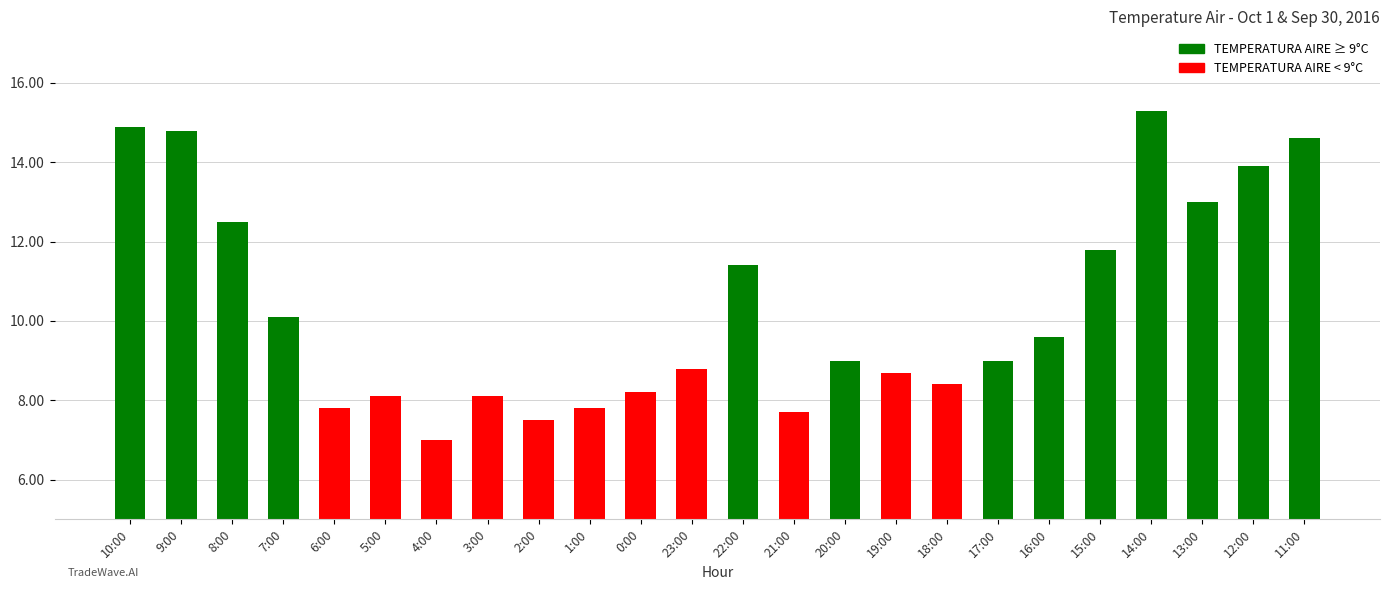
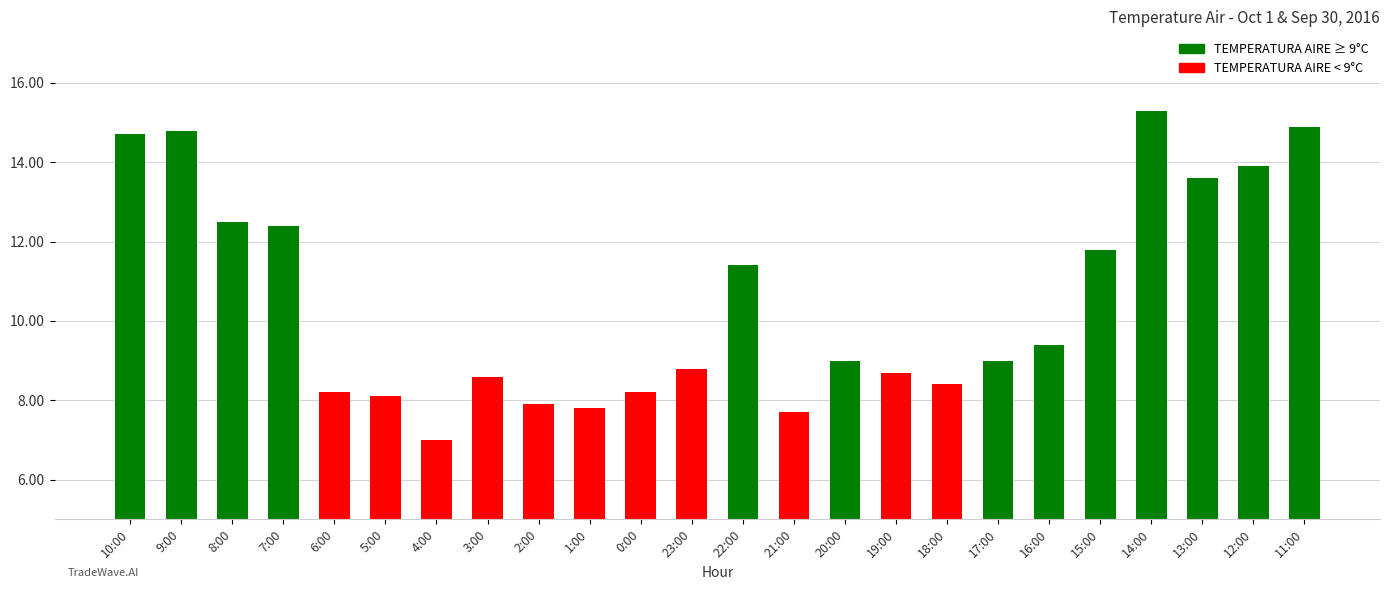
10:00: 14.9 -> 14.7
7:00: 10.1 -> 12.4
6:00: 7.8 -> 8.2
3:00: 8.1 -> 8.6
2:00: 7.5 -> 7.9
16:00: 9.6 -> 9.4
13:00: 13.0 -> 13.6
11:00: 14.6 -> 14.9
